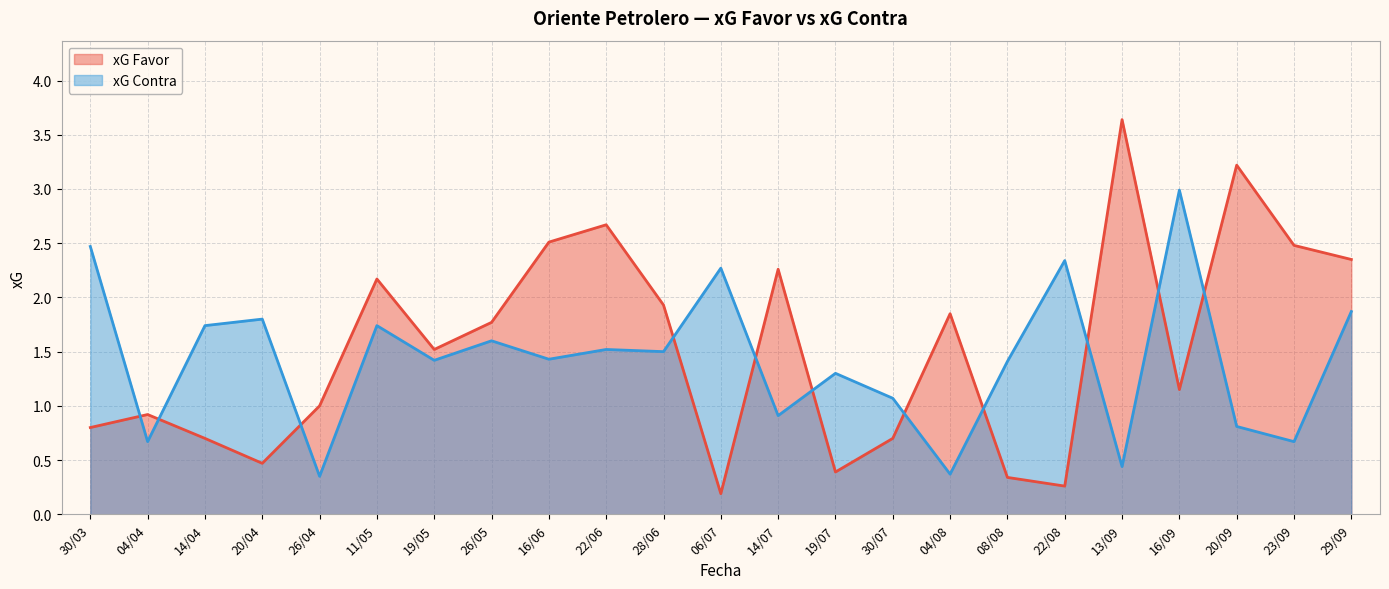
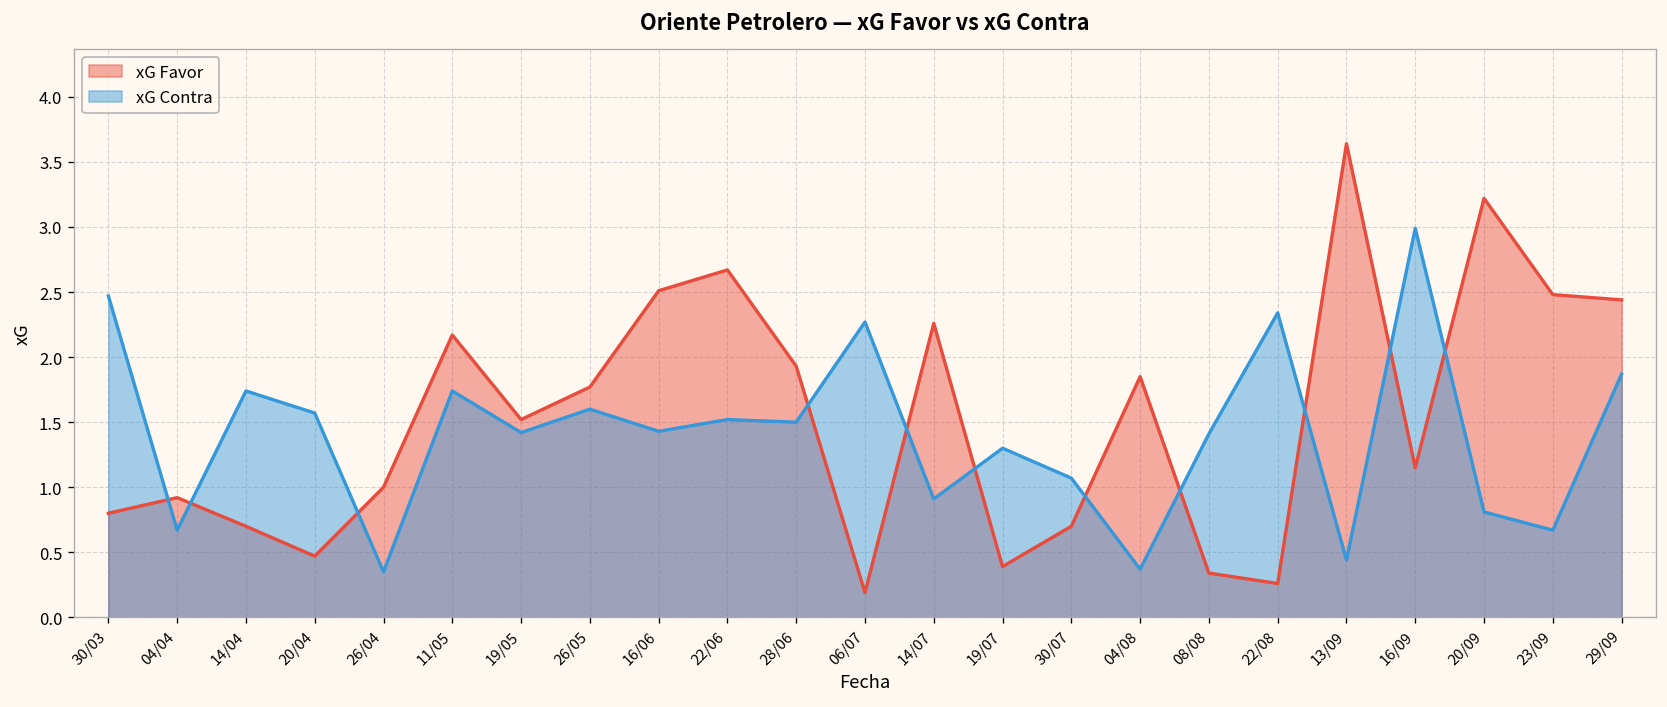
xG Contra, 20/04: 1.80 -> 1.57
xG Favor, 29/09: 2.35 -> 2.44
